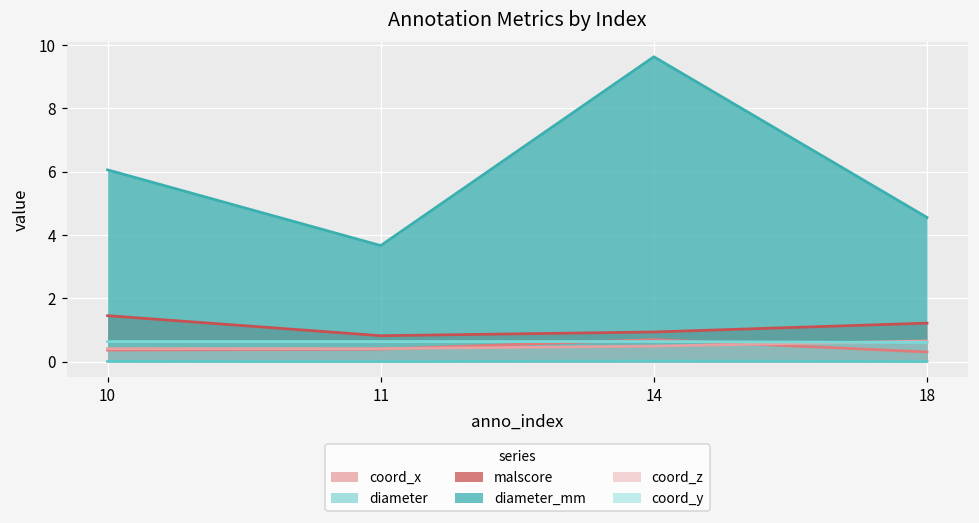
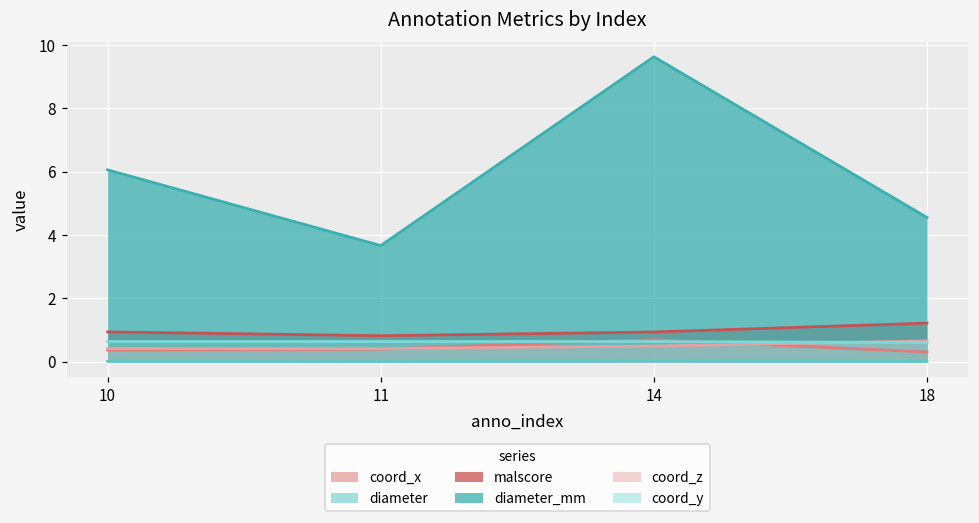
malscore, 10: 1.5 -> 0.9
